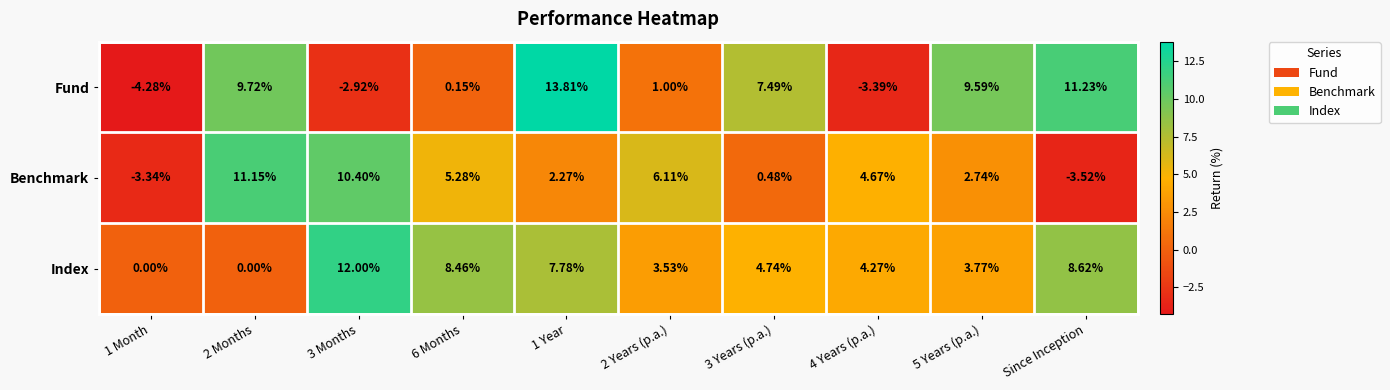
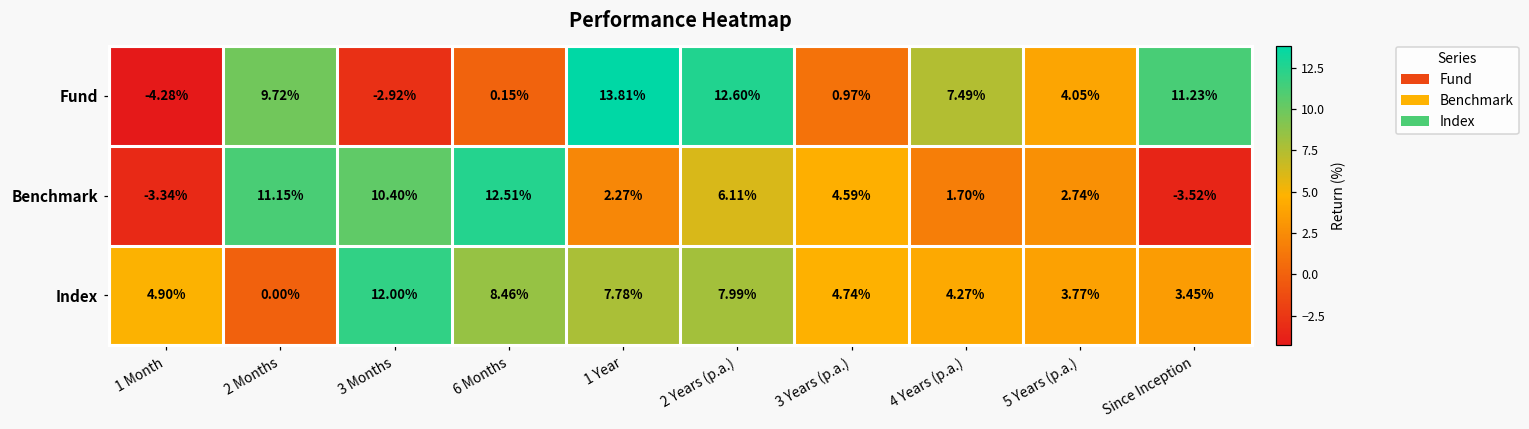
Fund, 2 Years (p.a.): 1.00% -> 12.60%
Fund, 3 Years (p.a.): 7.49% -> 0.97%
Fund, 4 Years (p.a.): -3.39% -> 7.49%
Fund, 5 Years (p.a.): 9.59% -> 4.05%
Benchmark, 6 Months: 5.28% -> 12.51%
Benchmark, 3 Years (p.a.): 0.48% -> 4.59%
Benchmark, 4 Years (p.a.): 4.67% -> 1.70%
Index, 1 Month: 0.00% -> 4.90%
Index, 2 Years (p.a.): 3.53% -> 7.99%
Index, Since Inception: 8.62% -> 3.45%
